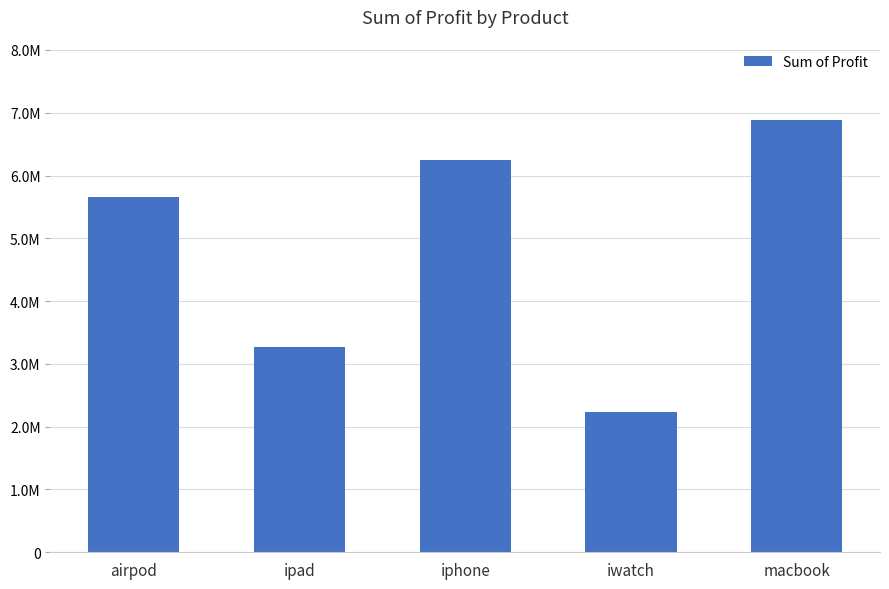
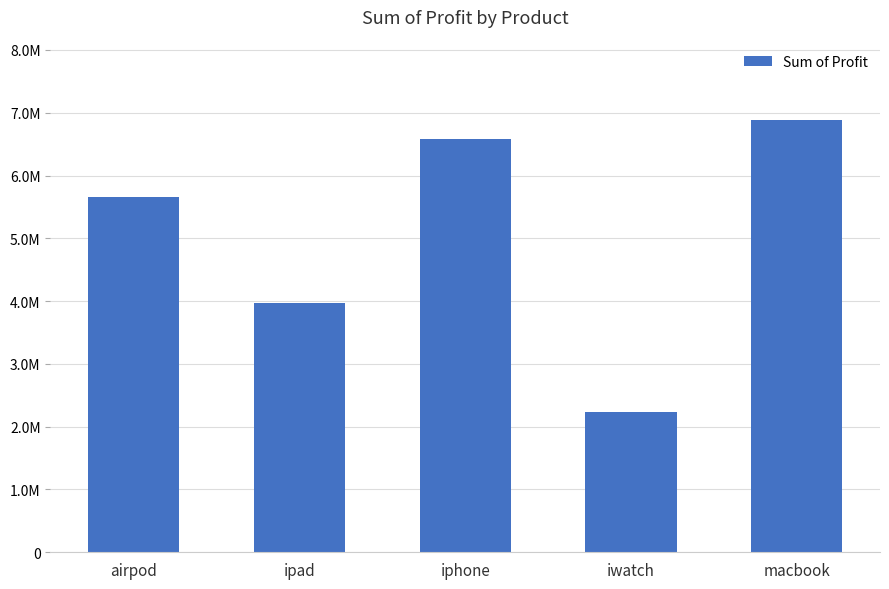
ipad: 3300000 -> 4000000
iphone: 6200000 -> 6600000
